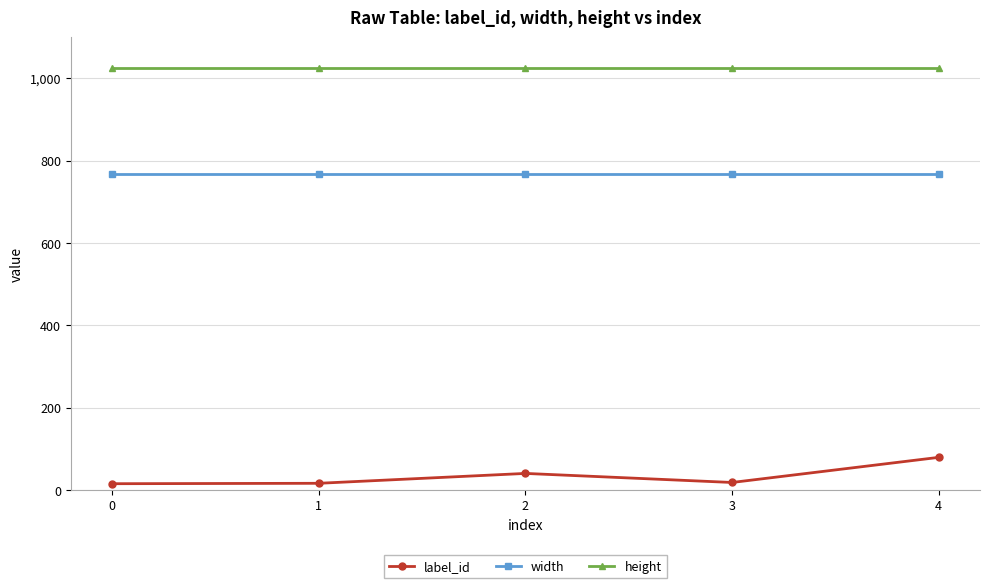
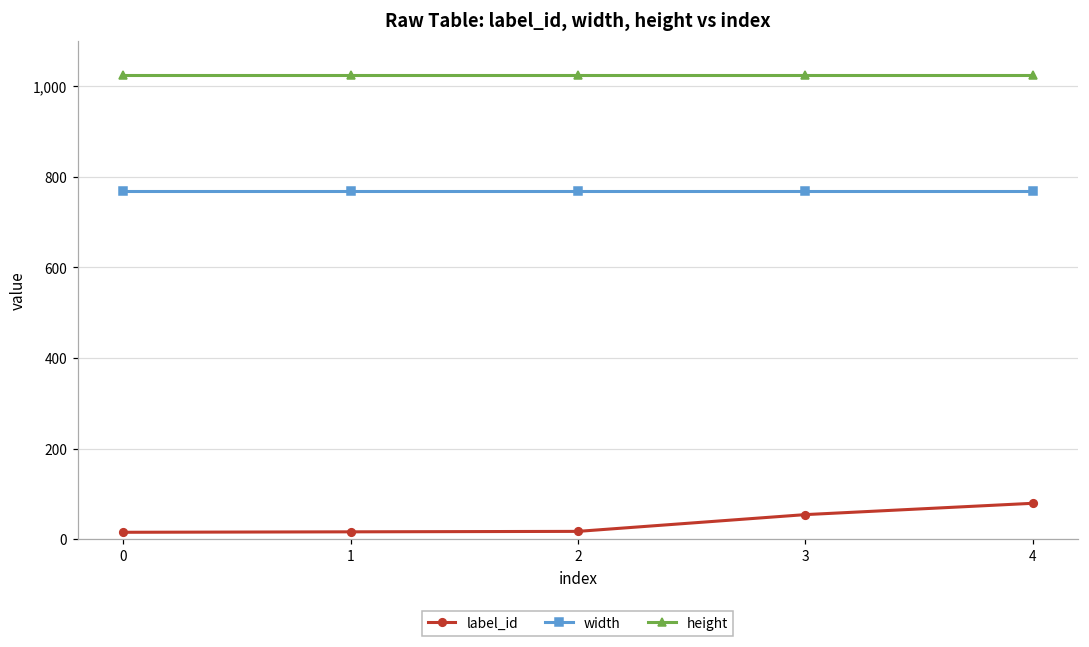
label_id, 2: 40 -> 20
label_id, 3: 20 -> 50
